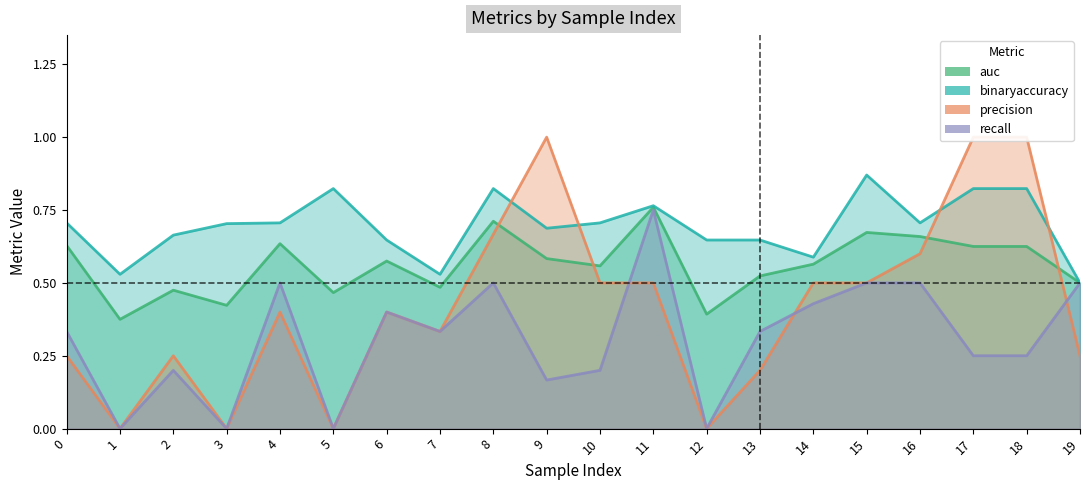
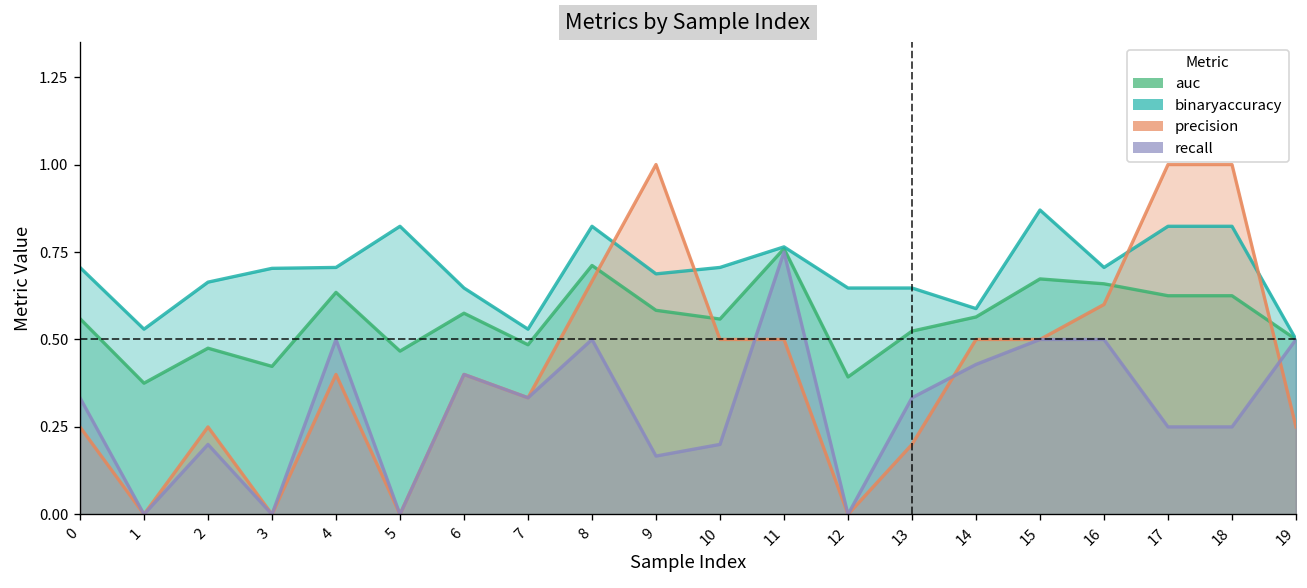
auc, 0: 0.63 -> 0.56
